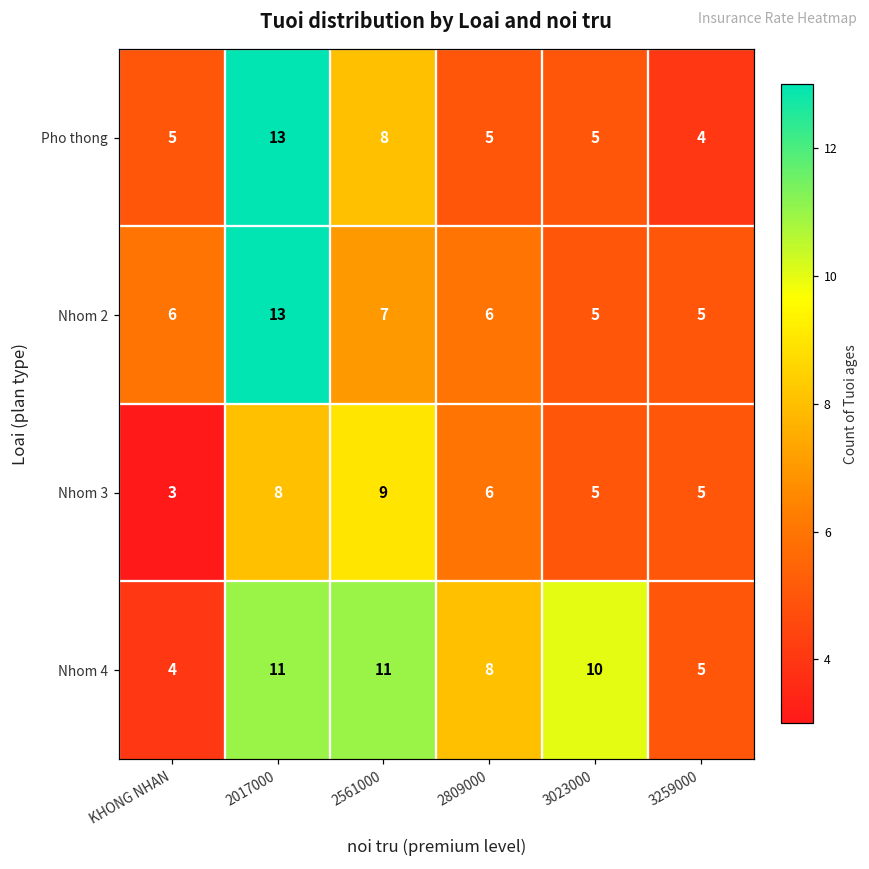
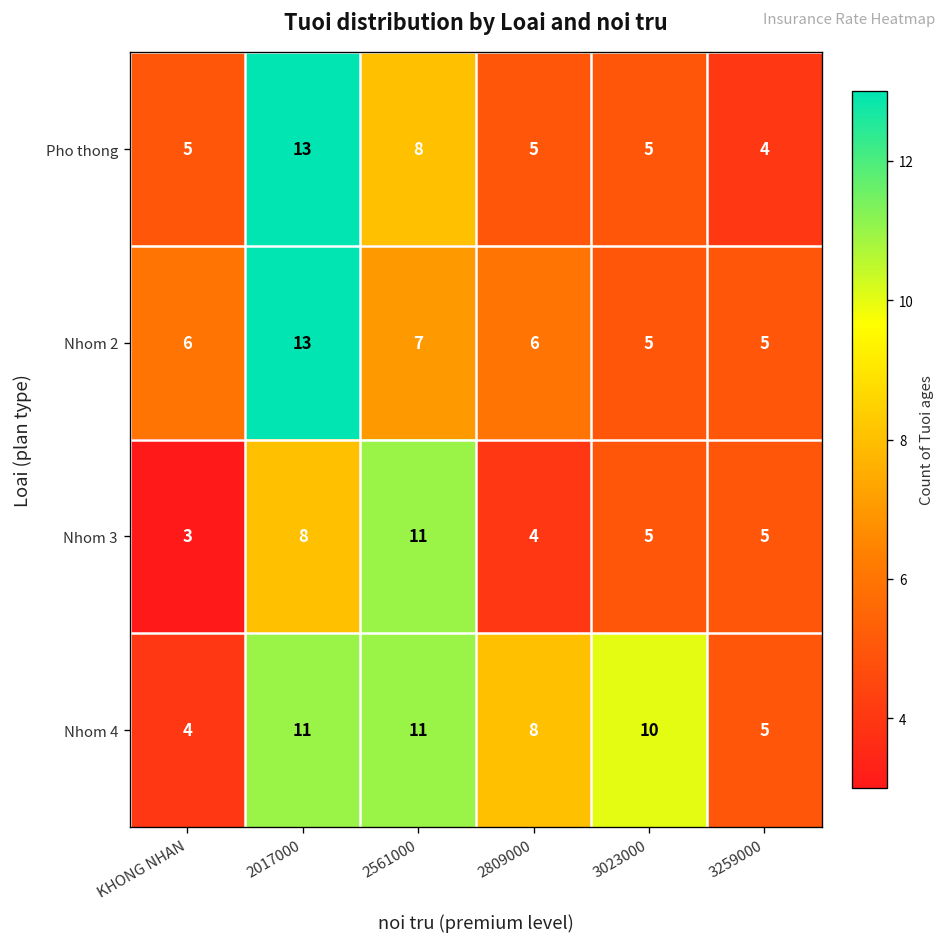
Nhom 3, 2561000: 9 -> 11
Nhom 3, 2809000: 6 -> 4
